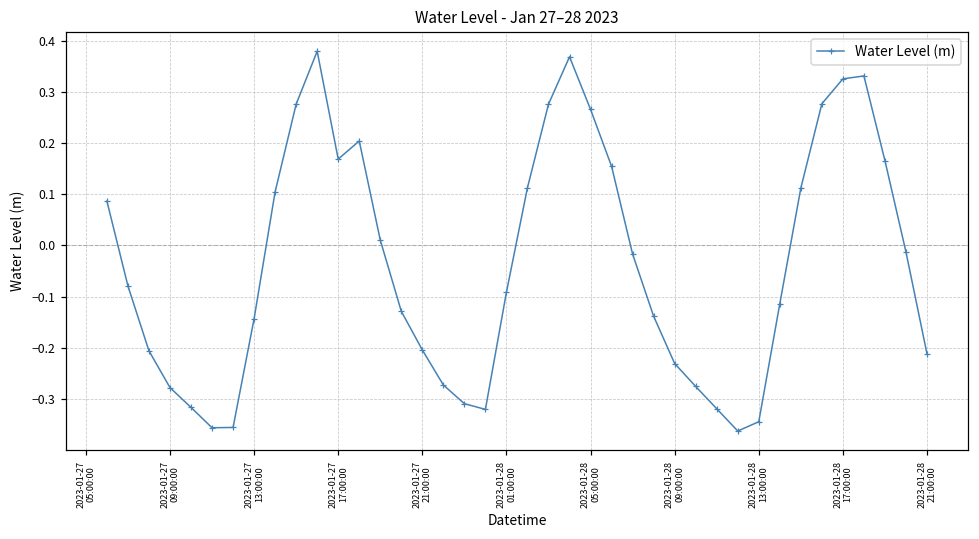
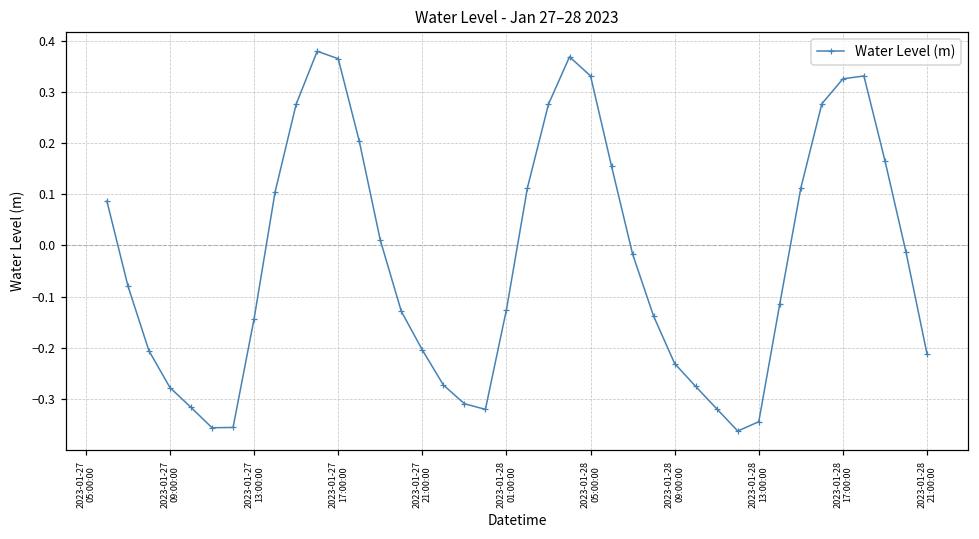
2023-01-27 17:00:00: 0.17 -> 0.36
2023-01-28 01:00:00: -0.09 -> -0.13
2023-01-28 05:00:00: 0.27 -> 0.33
